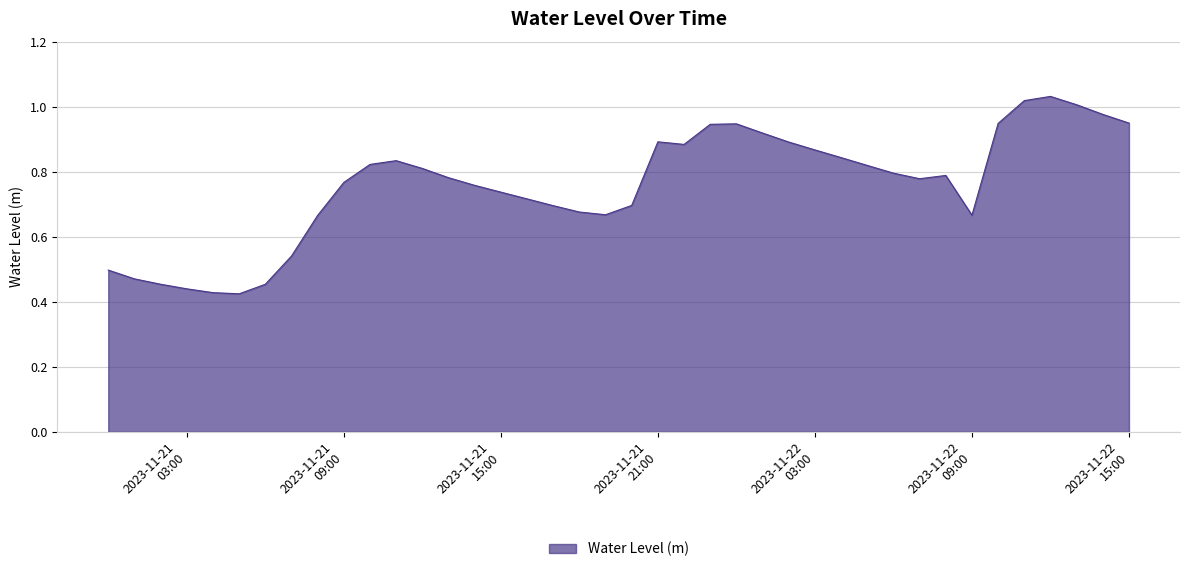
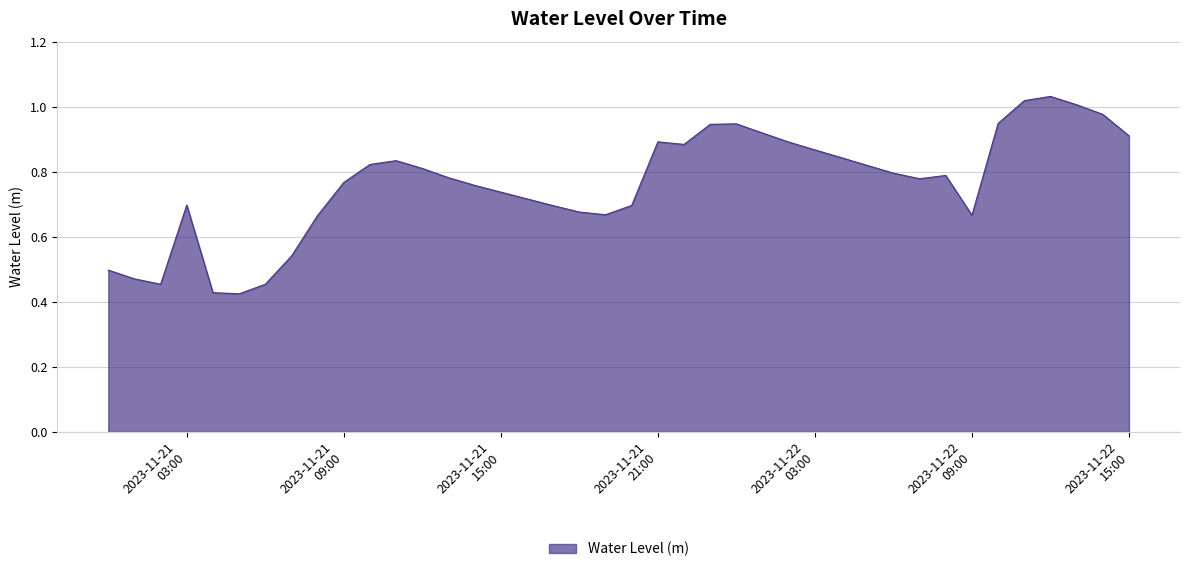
2023-11-21 03:00: 0.44 -> 0.70
2023-11-22 15:00: 0.95 -> 0.91
